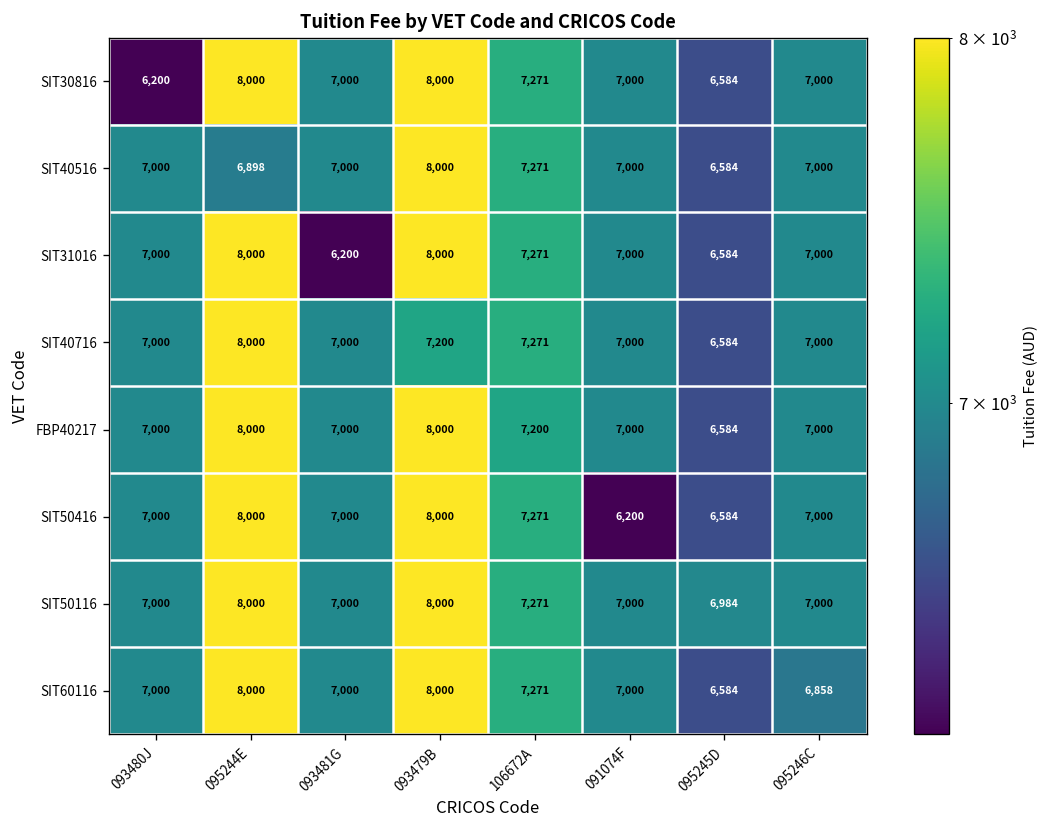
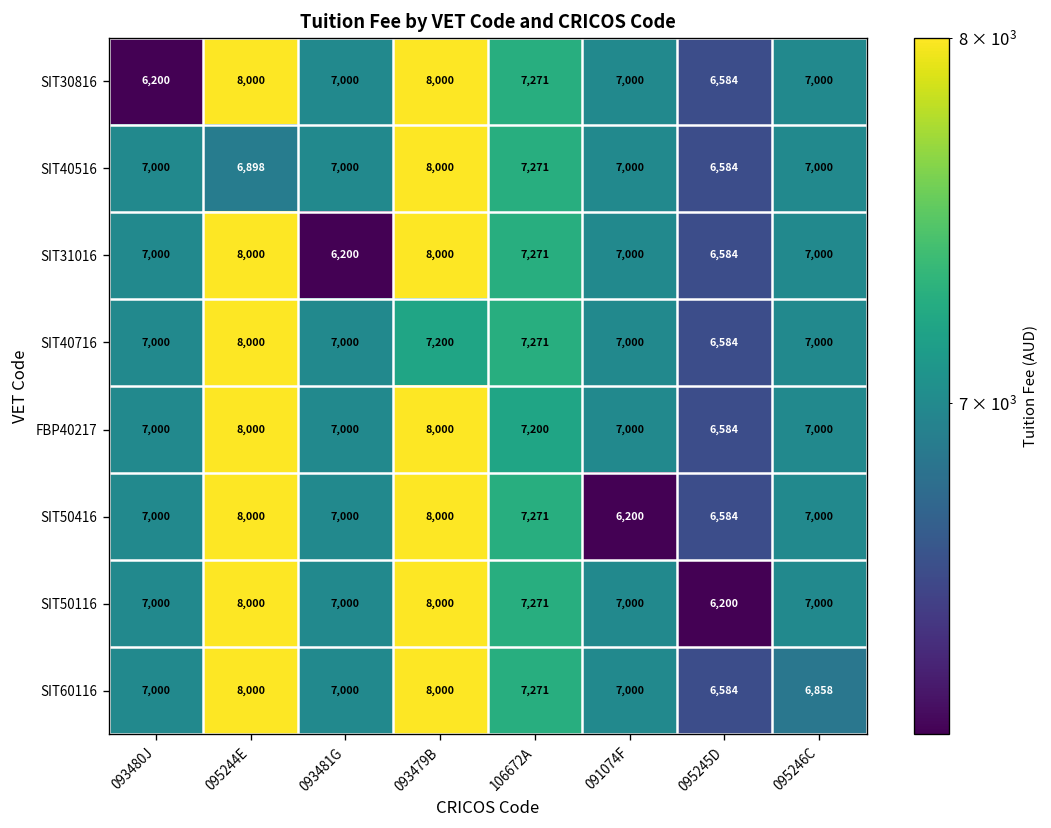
SIT50116, 095245D: 6,984 -> 6,200
